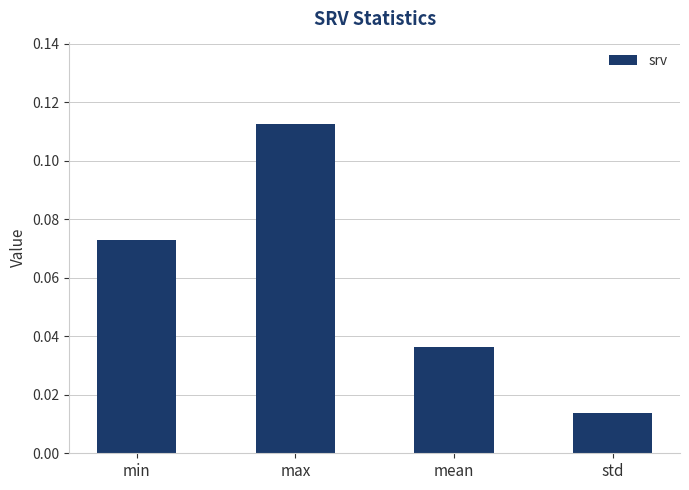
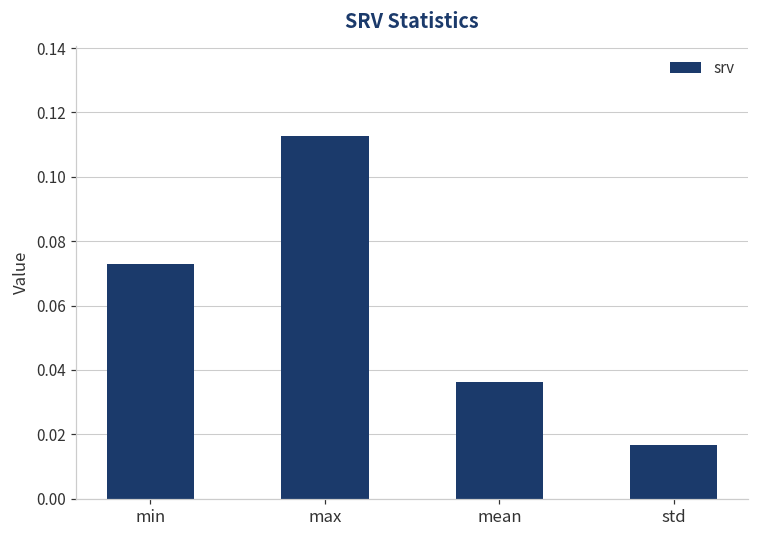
std: 0.014 -> 0.017
